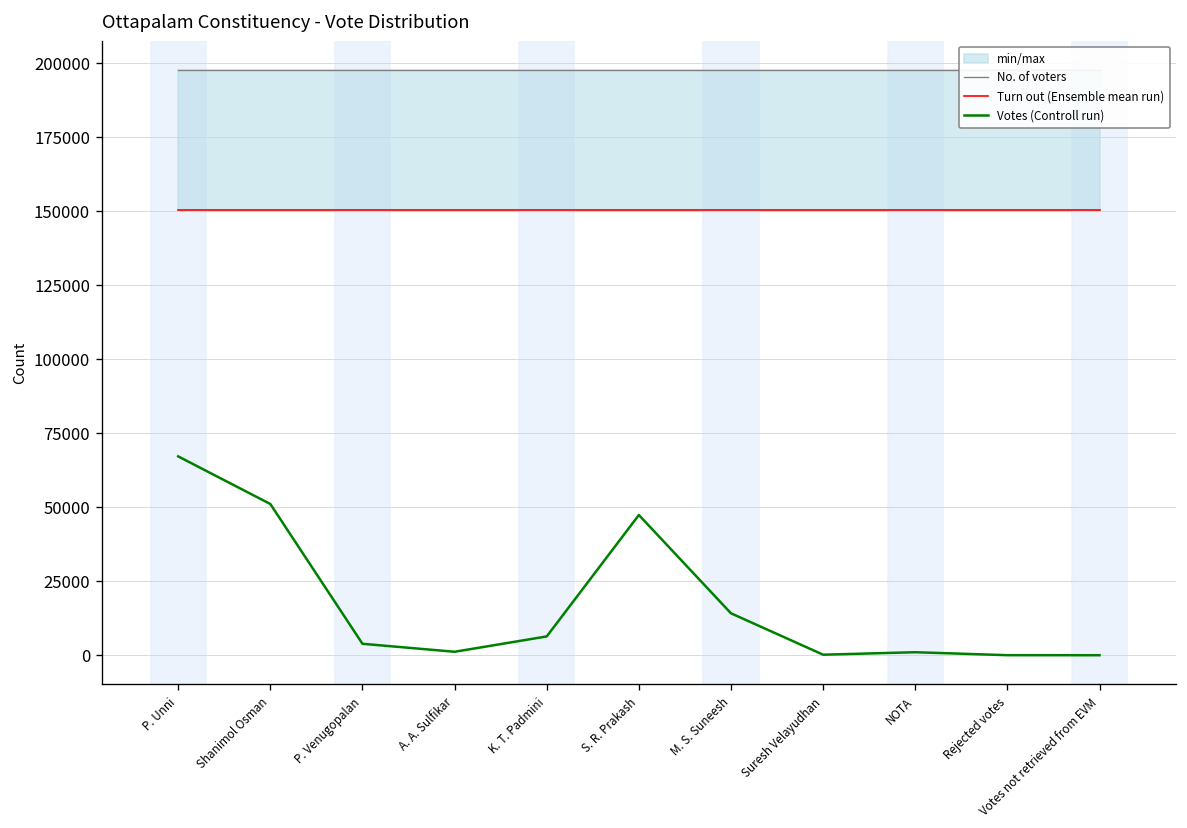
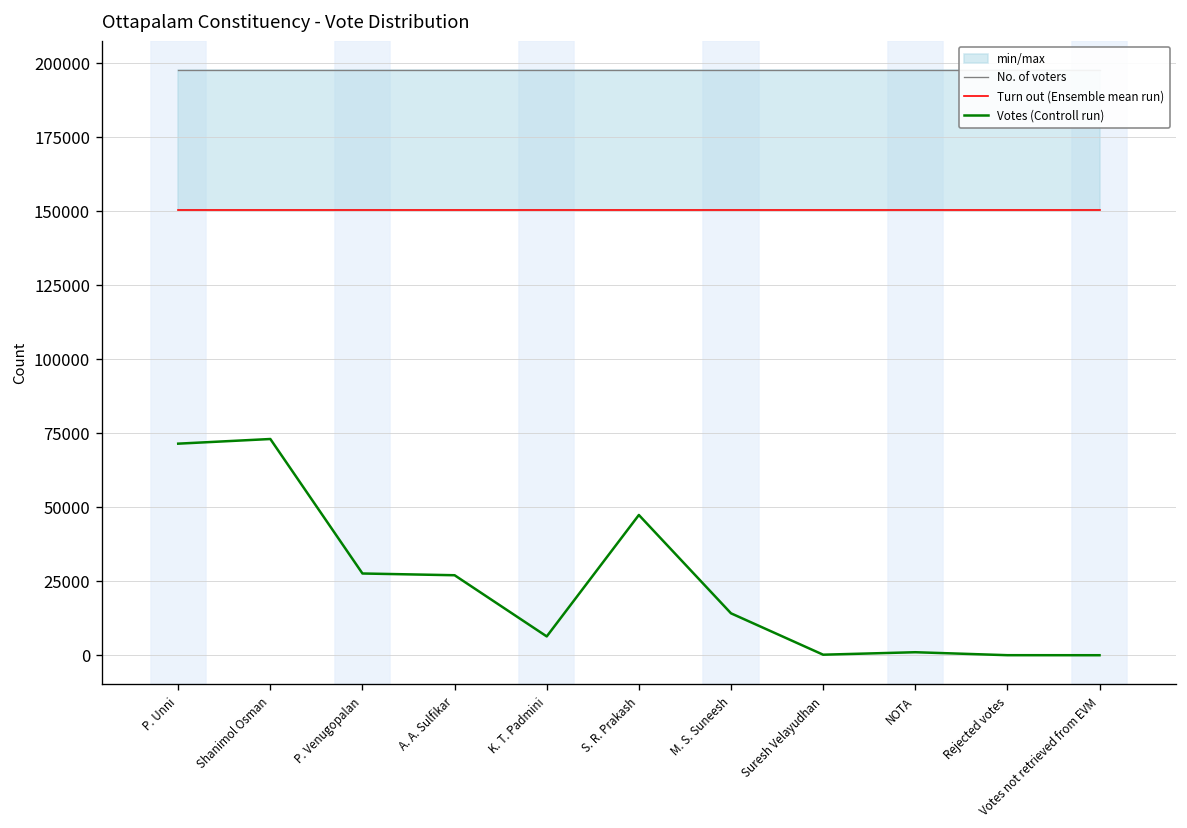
Votes (Controll run), P. Unni: 67000 -> 71000
Votes (Controll run), Shanimol Osman: 51000 -> 73000
Votes (Controll run), P. Venugopalan: 4000 -> 28000
Votes (Controll run), A. A. Sulfikar: 1000 -> 27000
